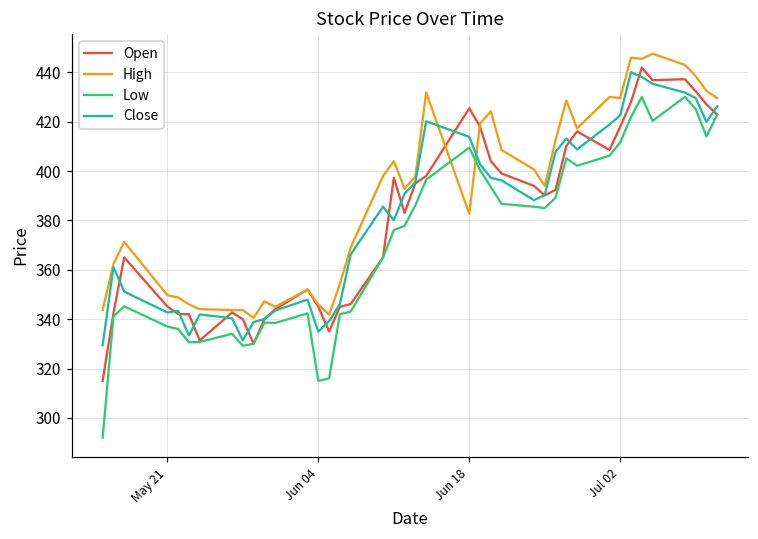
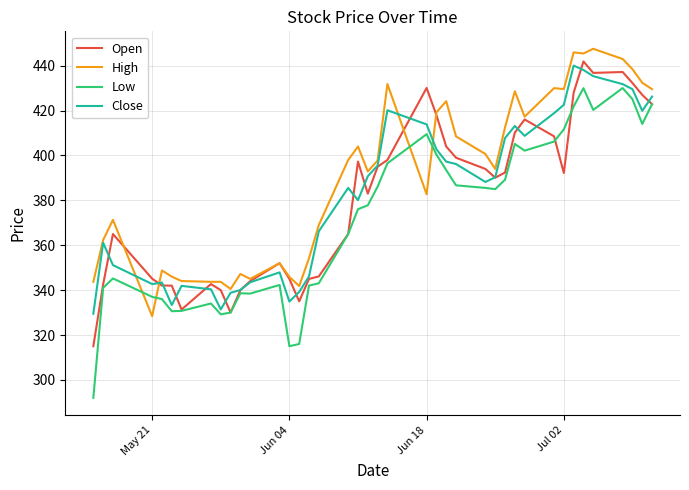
High, May 21: 350 -> 328
Open, Jun 18: 425 -> 430
Open, Jul 02: 418 -> 392
